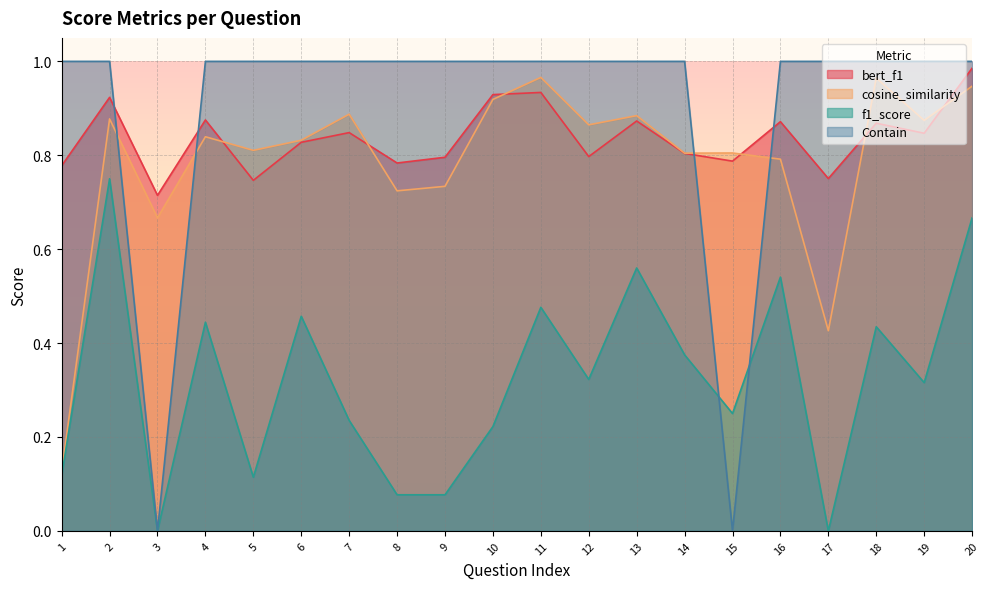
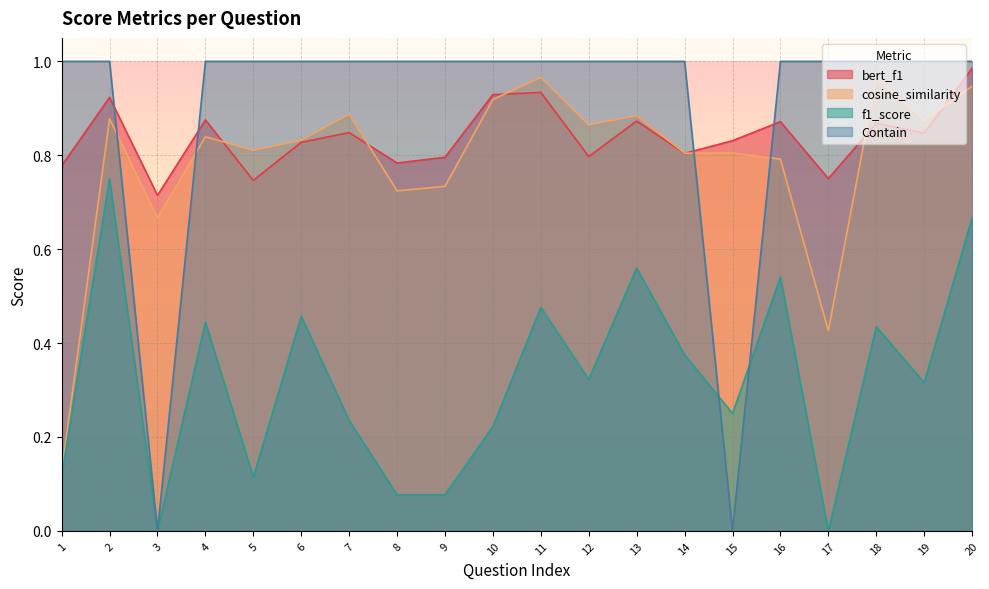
bert_f1, 15: 0.79 -> 0.83
